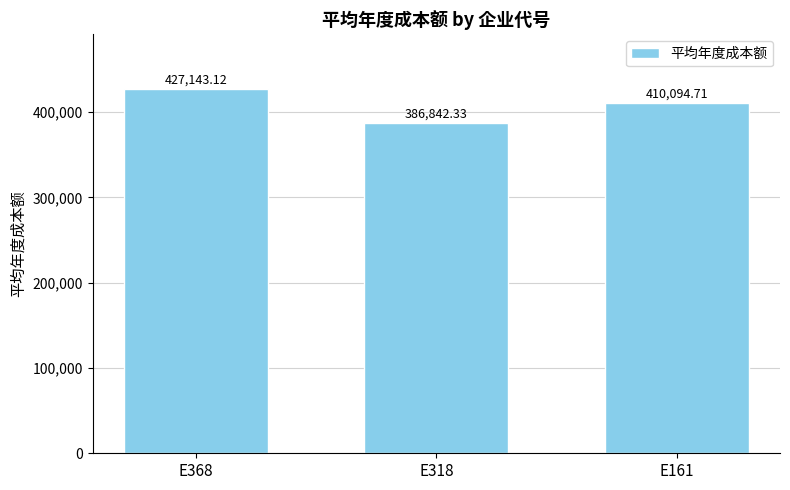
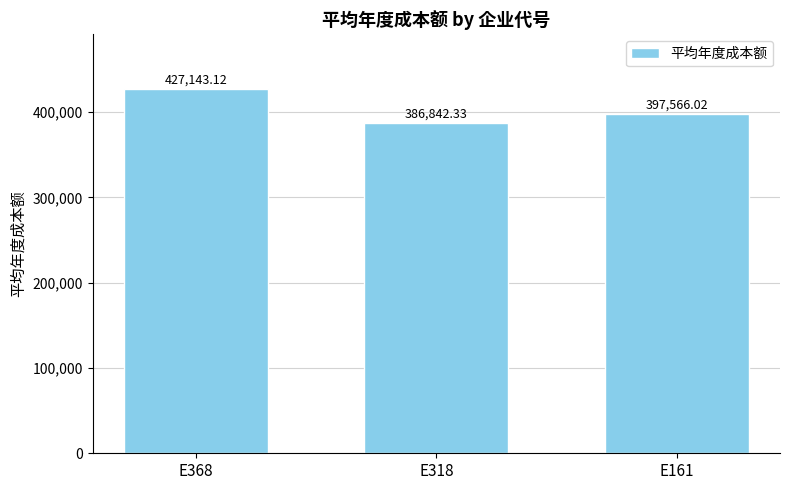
E161: 410,094.71 -> 397,566.02
